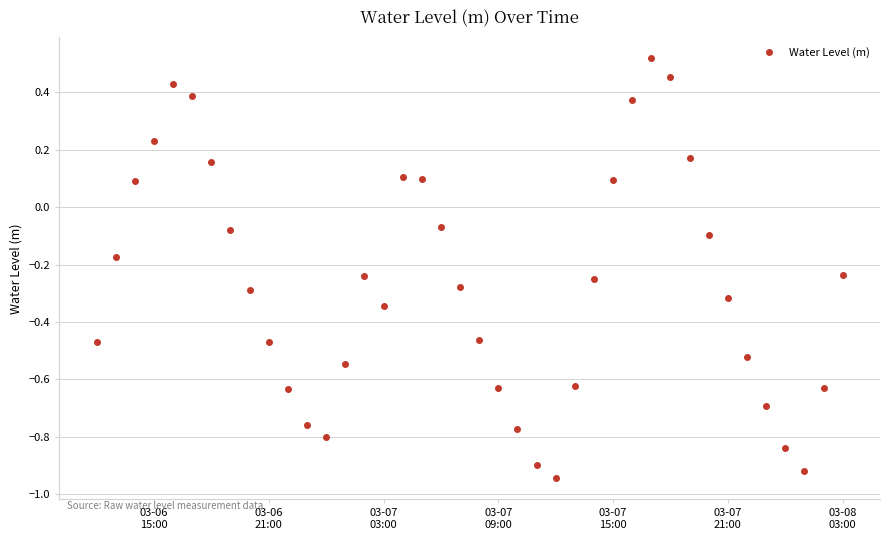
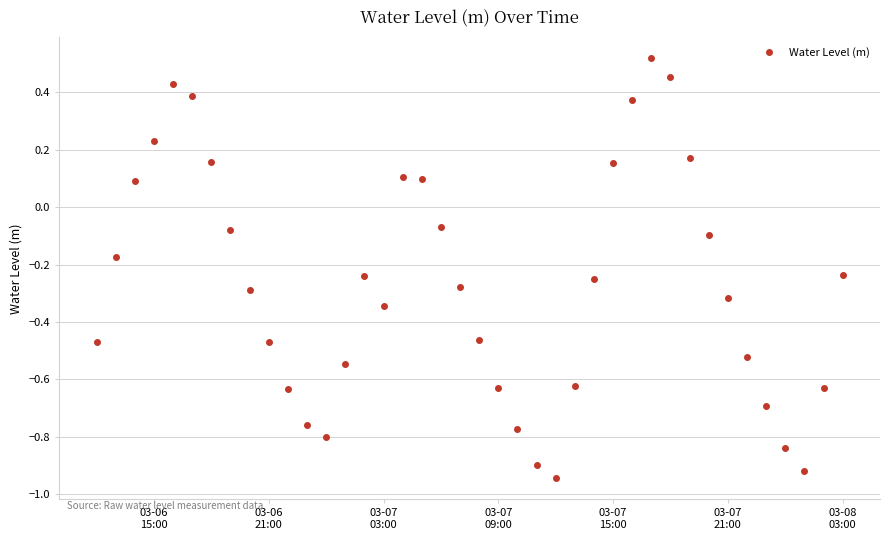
03-07 15:00: 0.10 -> 0.15
